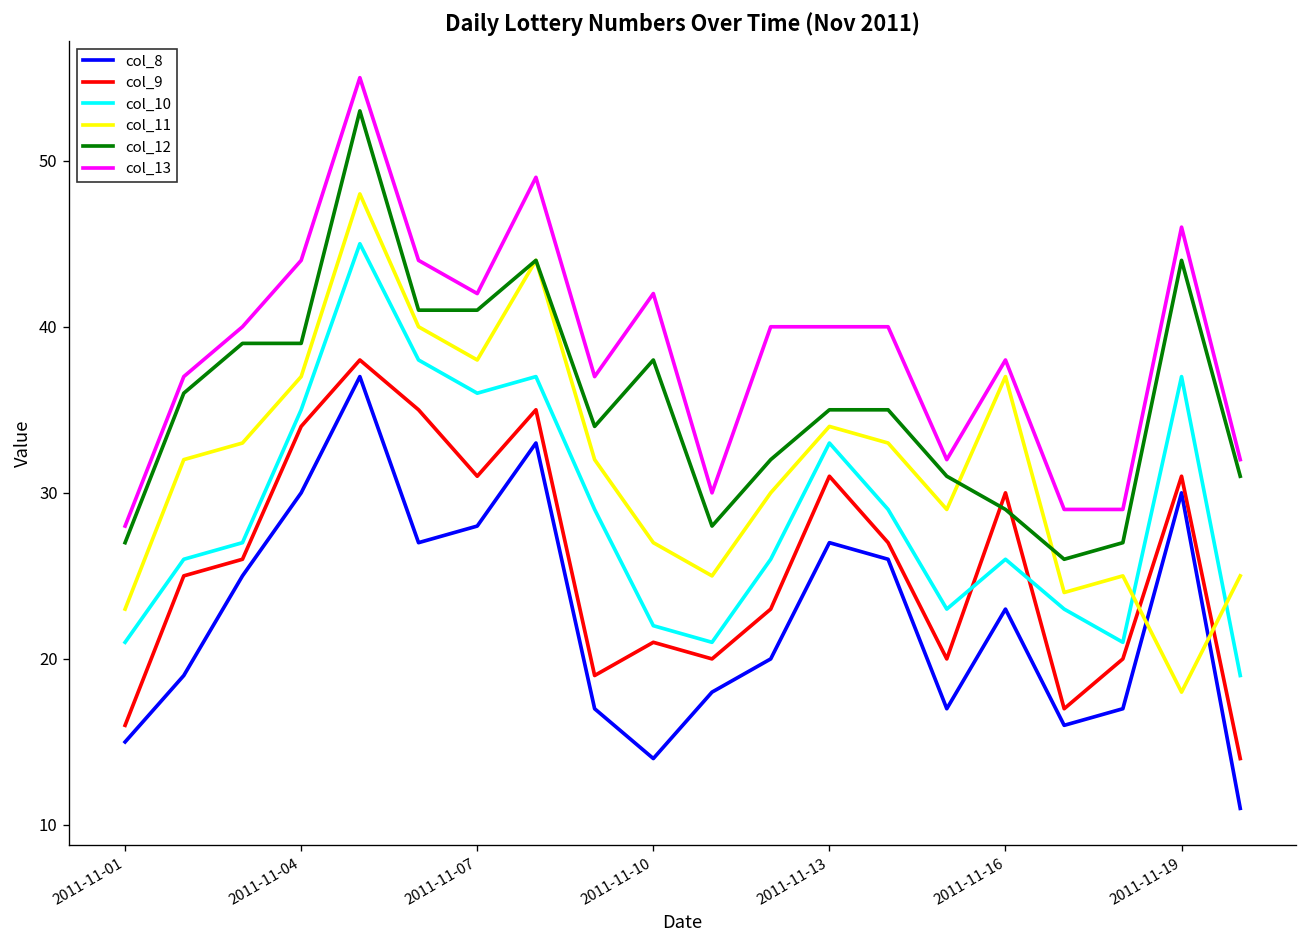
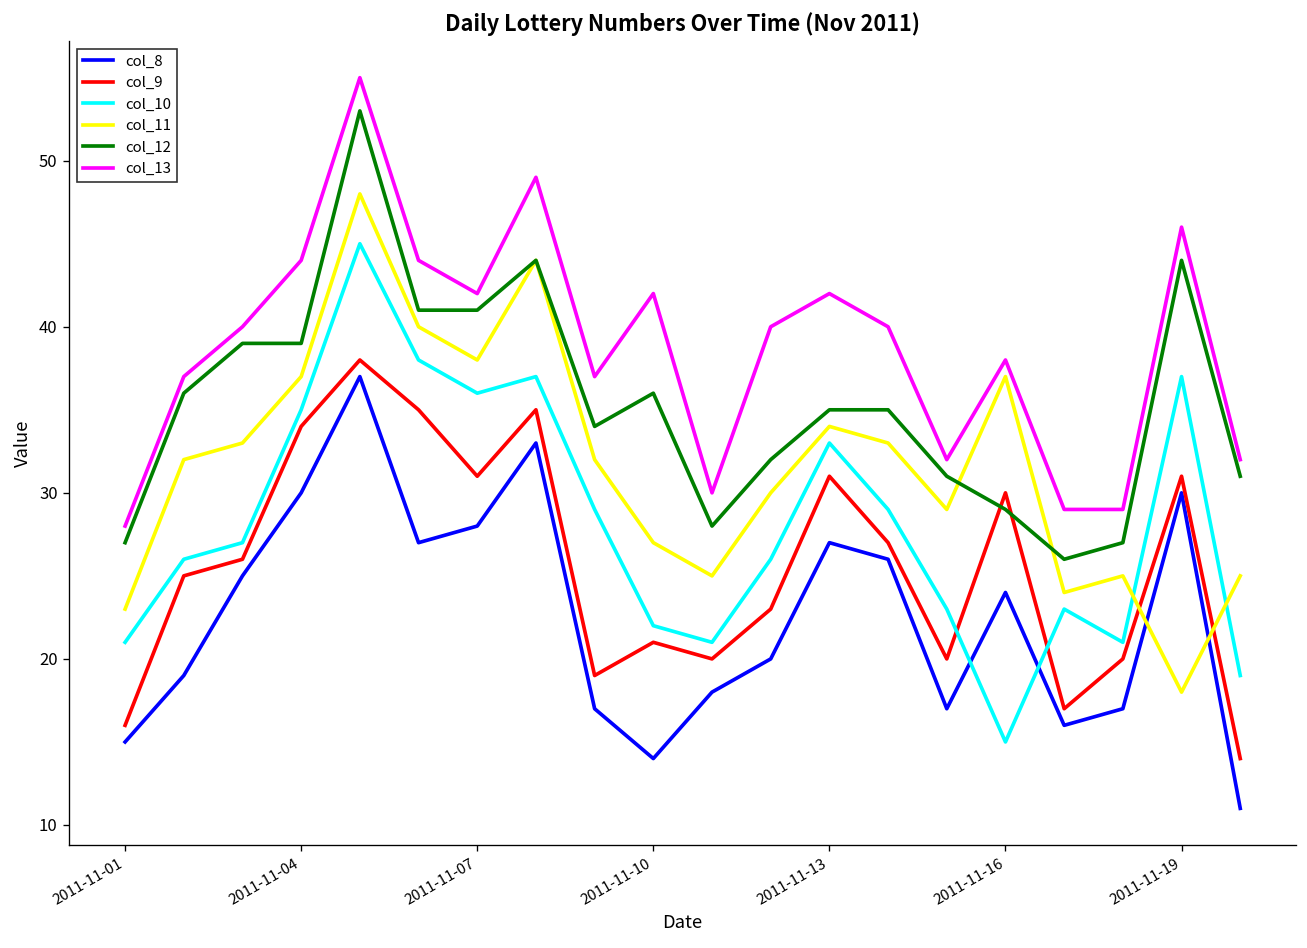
col_12, 2011-11-10: 38 -> 36
col_13, 2011-11-13: 40 -> 42
col_8, 2011-11-16: 23 -> 24
col_10, 2011-11-16: 26 -> 15
